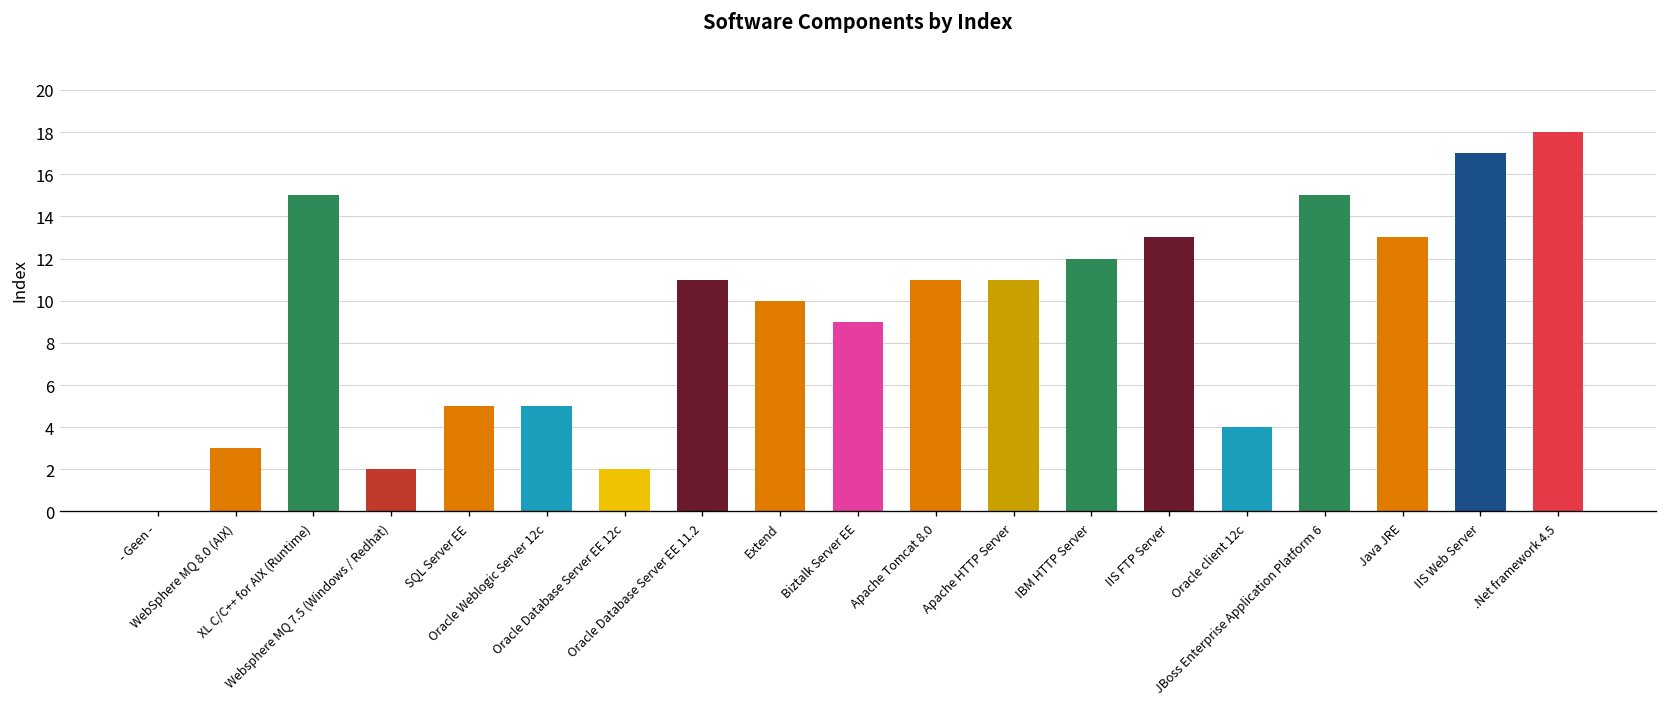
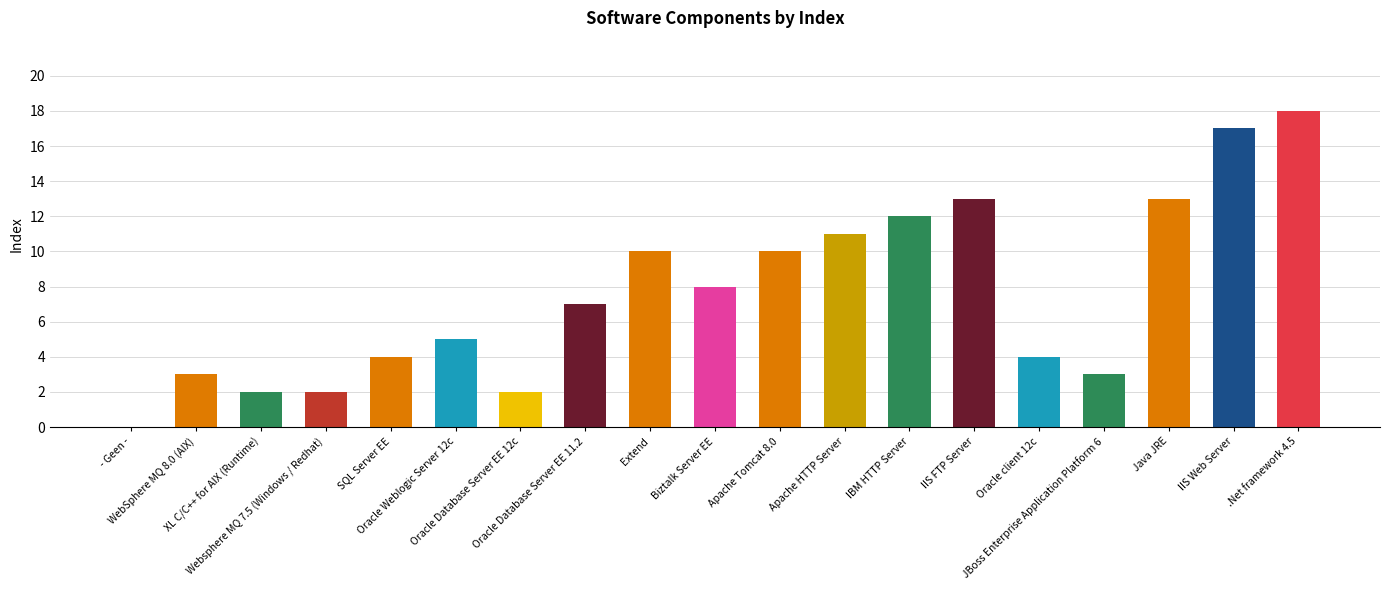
XL C/C++ for AIX (Runtime): 15 -> 2
SQL Server EE: 5 -> 4
Oracle Database Server EE 11.2: 11 -> 7
Biztalk Server EE: 9 -> 8
Apache Tomcat 8.0: 11 -> 10
JBoss Enterprise Application Platform 6: 15 -> 3
